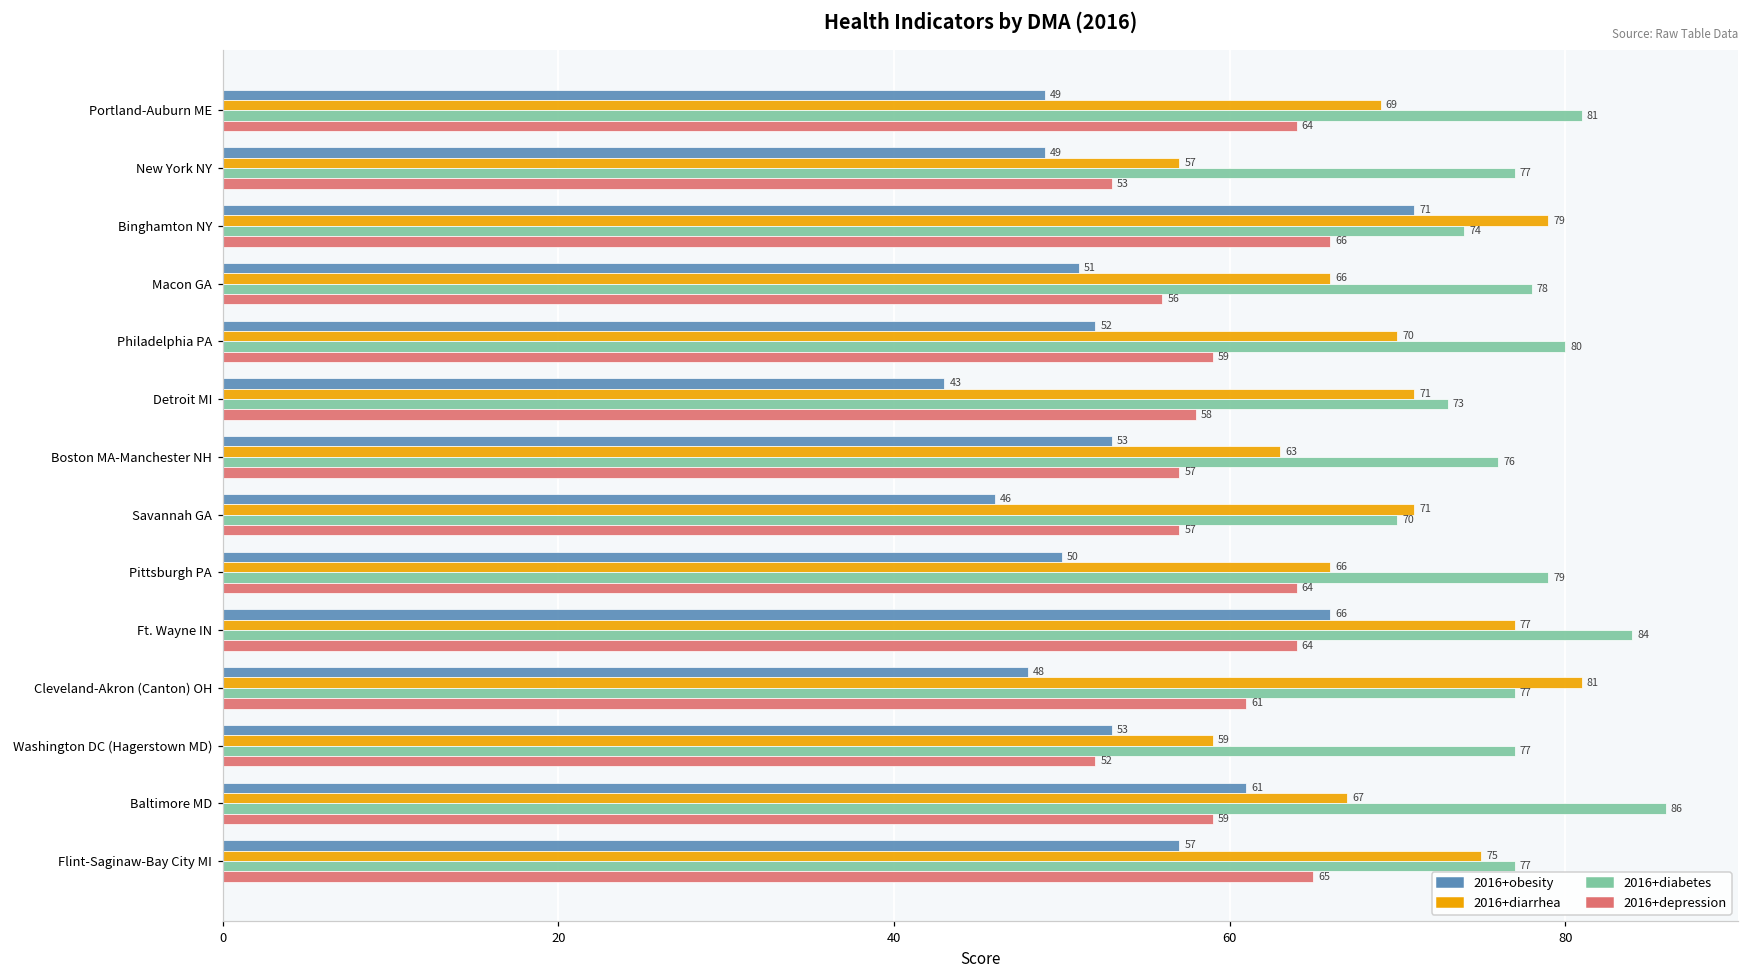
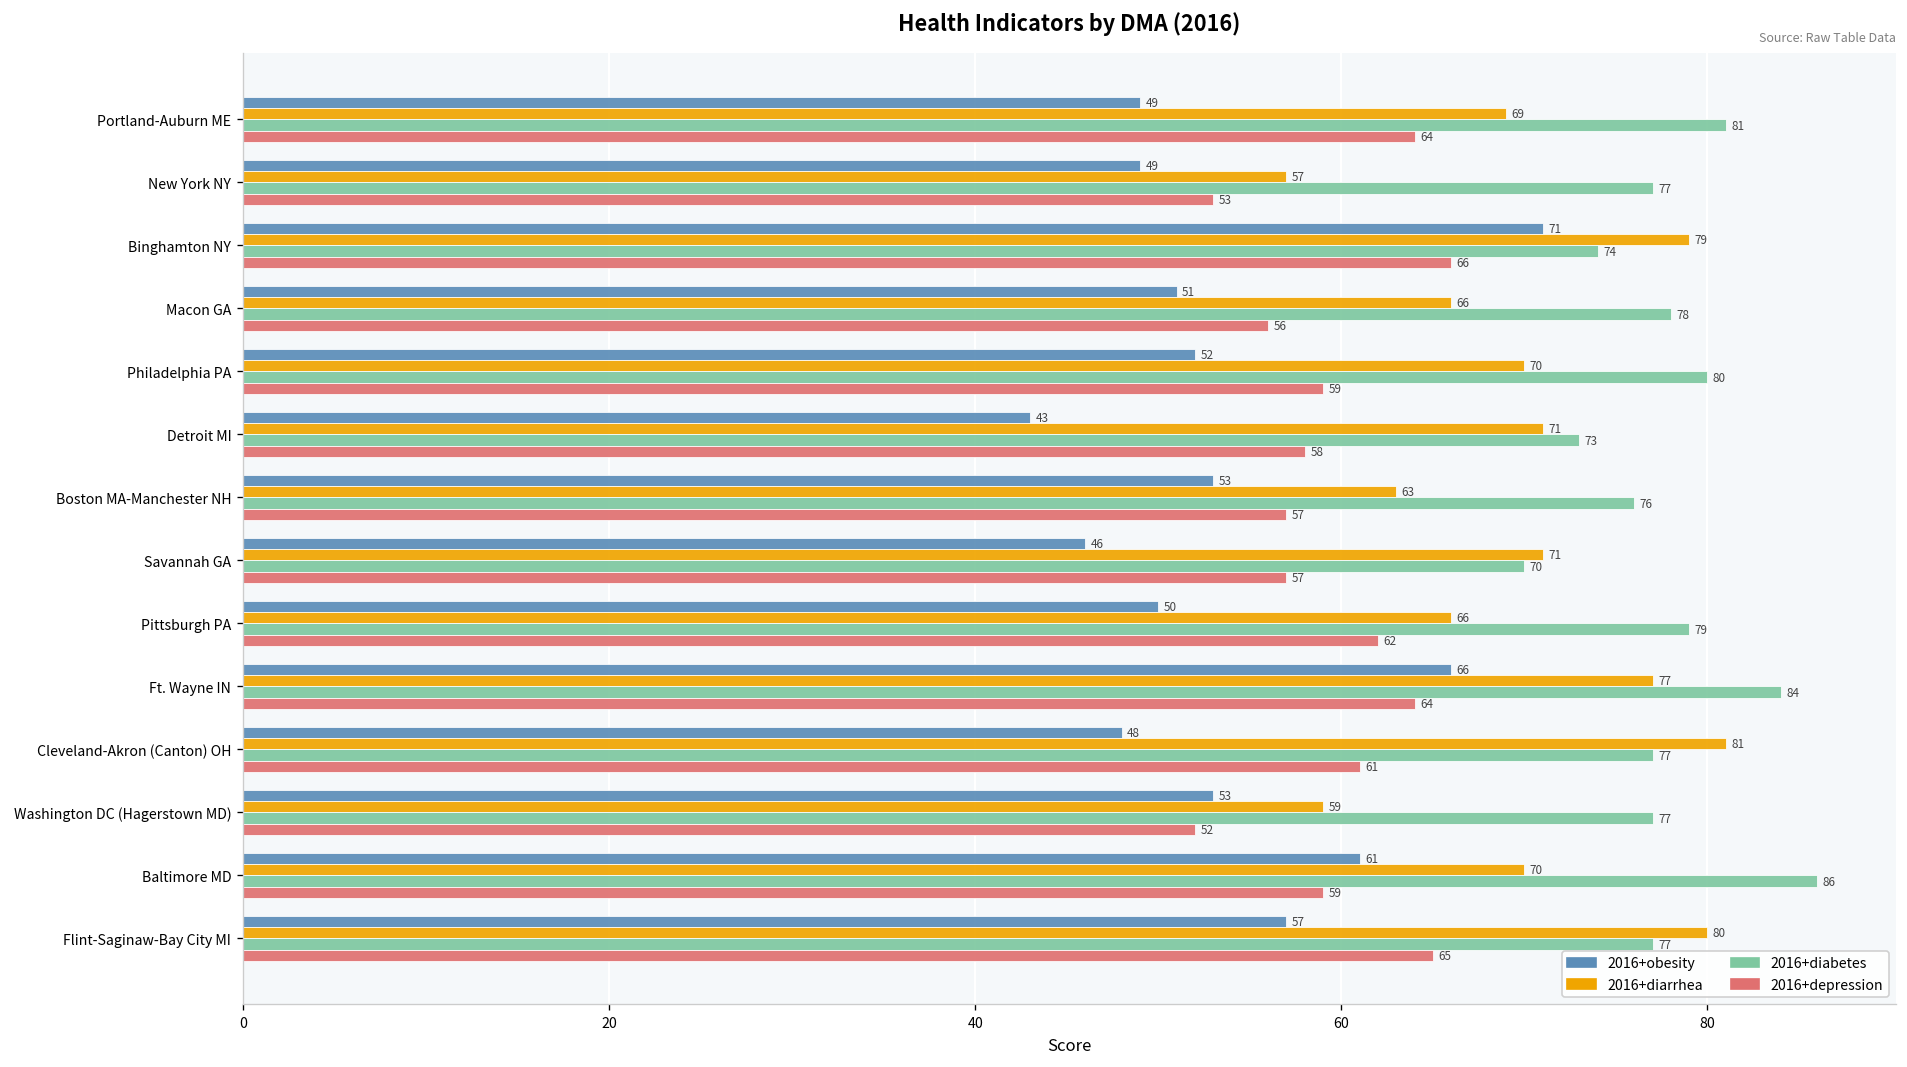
2016+depression, Pittsburgh PA: 64 -> 62
2016+diarrhea, Baltimore MD: 67 -> 70
2016+diarrhea, Flint-Saginaw-Bay City MI: 75 -> 80
